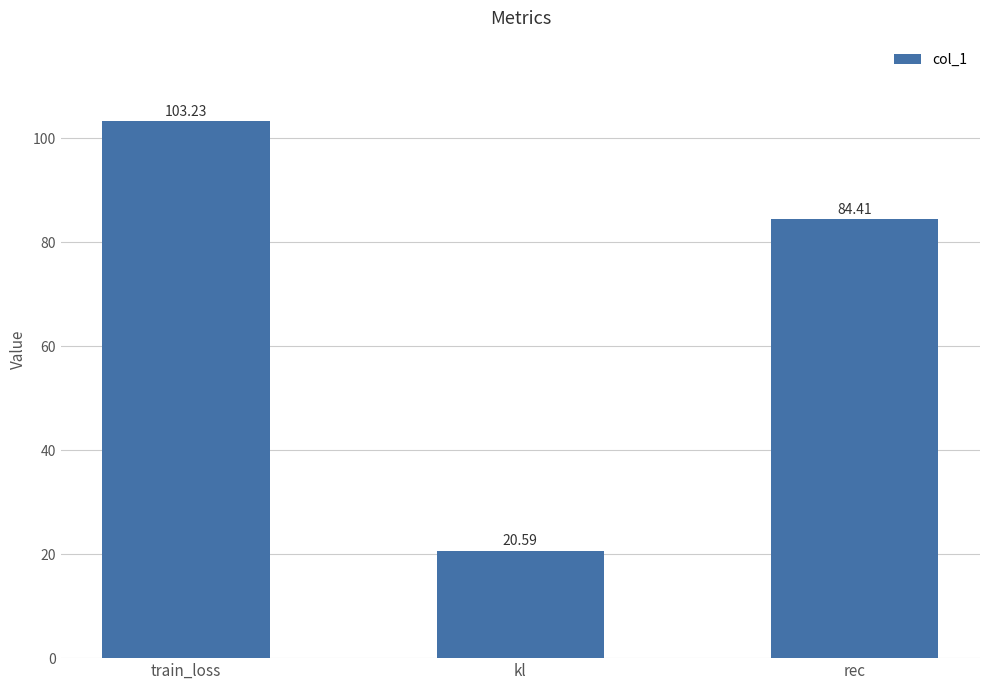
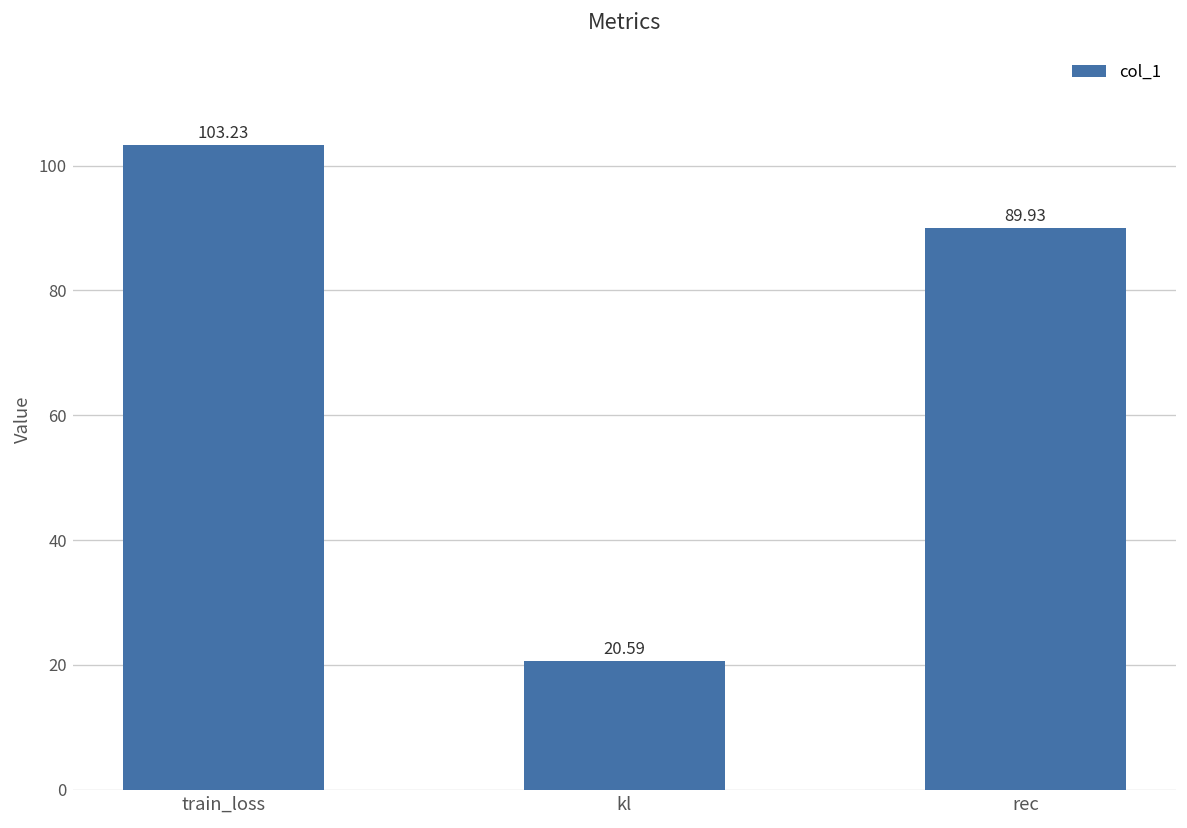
rec: 84.41 -> 89.93
